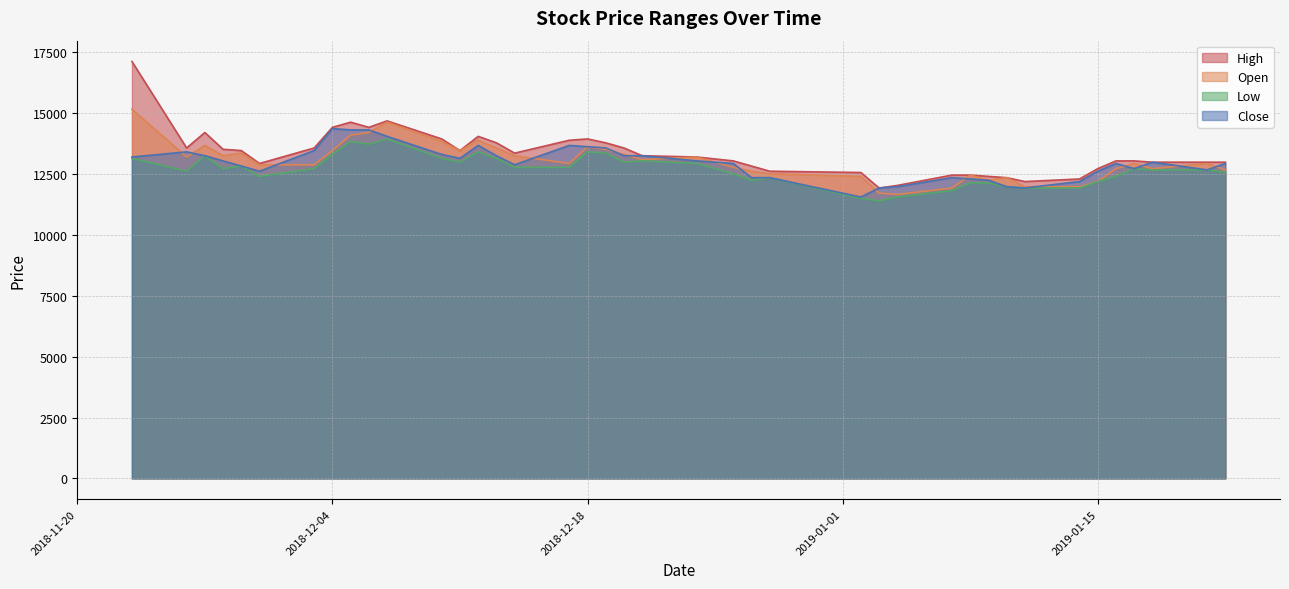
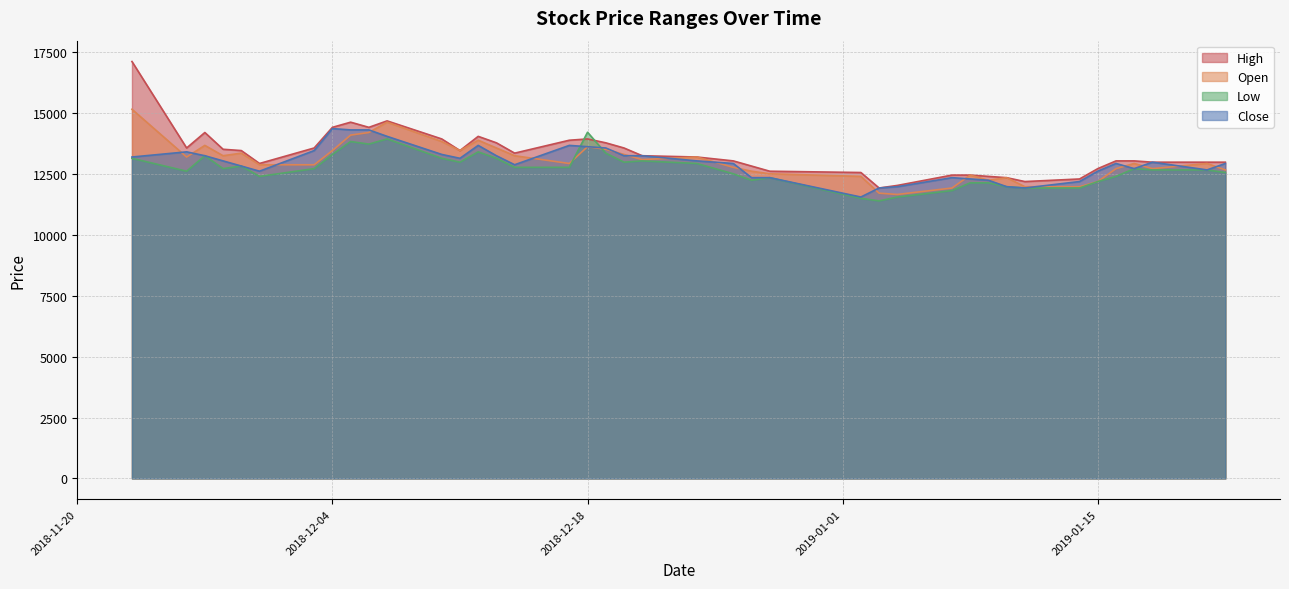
Low, 2018-12-18: 13400 -> 14200
